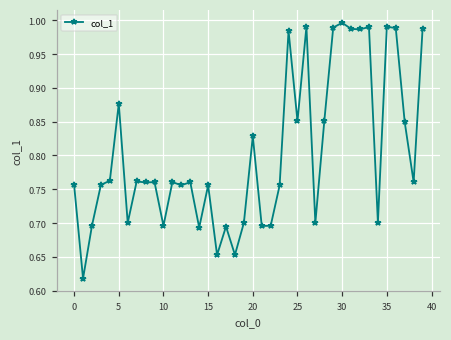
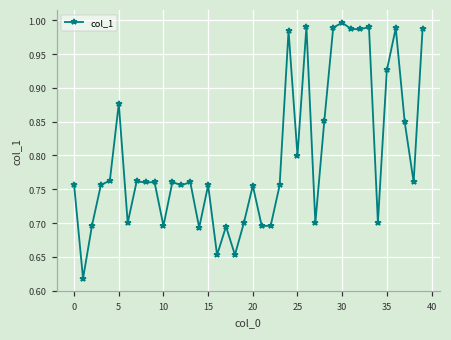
20: 0.83 -> 0.76
25: 0.85 -> 0.80
35: 0.99 -> 0.93
